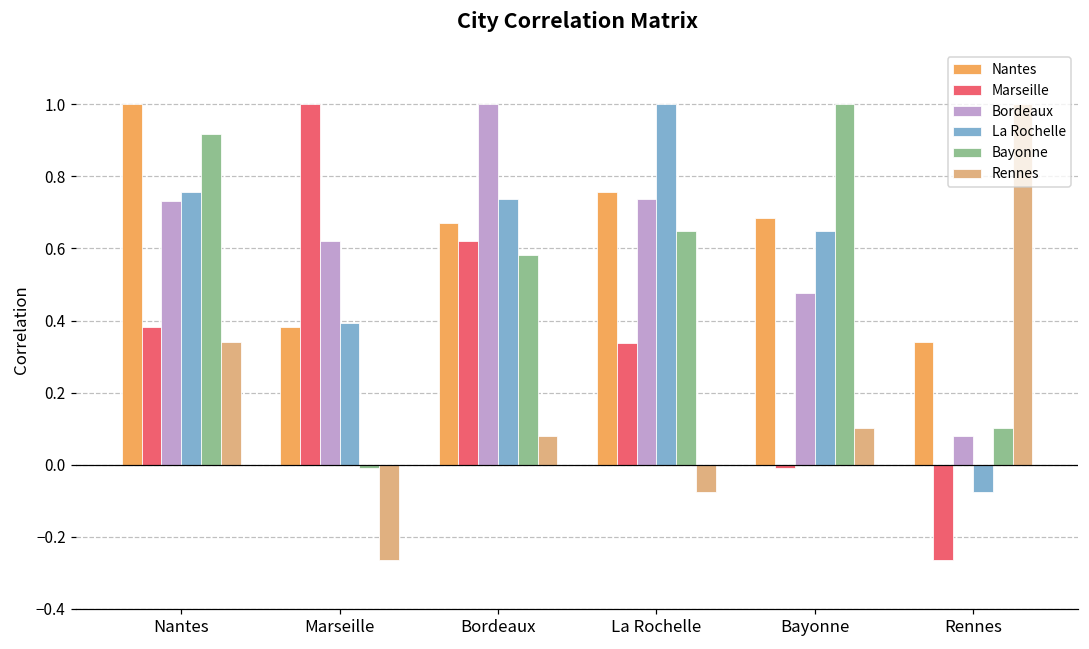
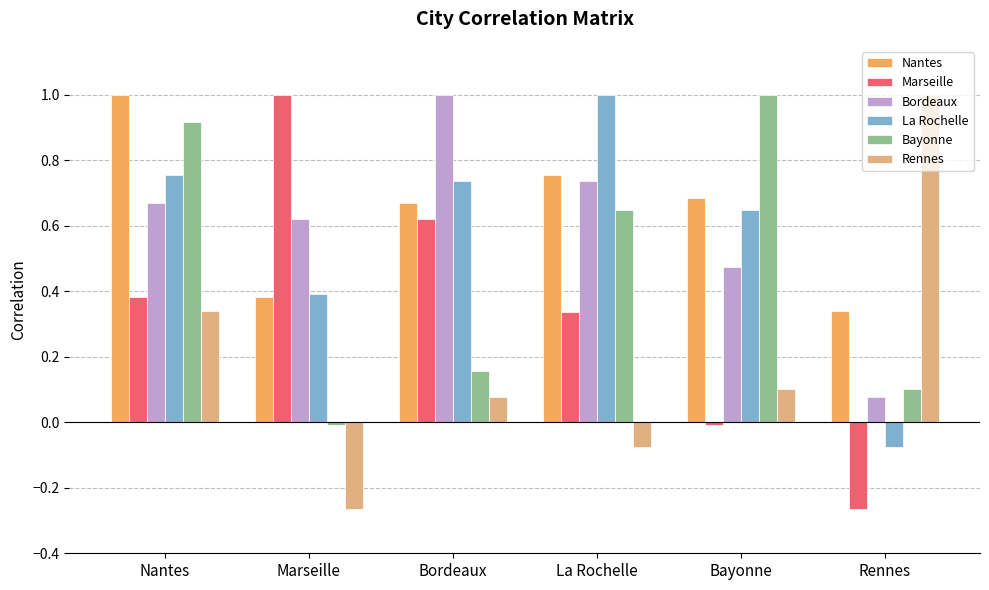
Bordeaux, Nantes: 0.73 -> 0.67
Bayonne, Bordeaux: 0.58 -> 0.16
